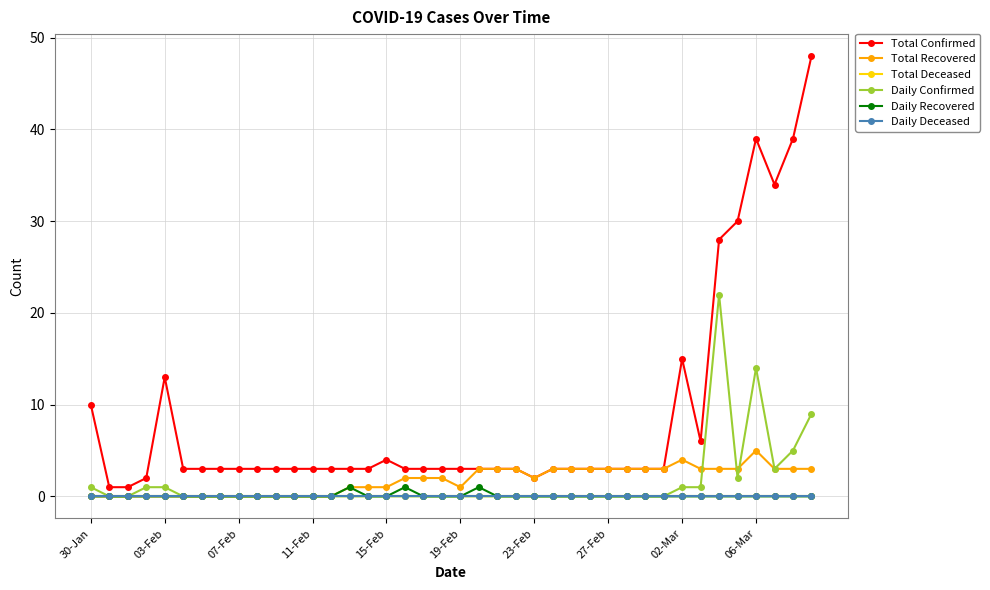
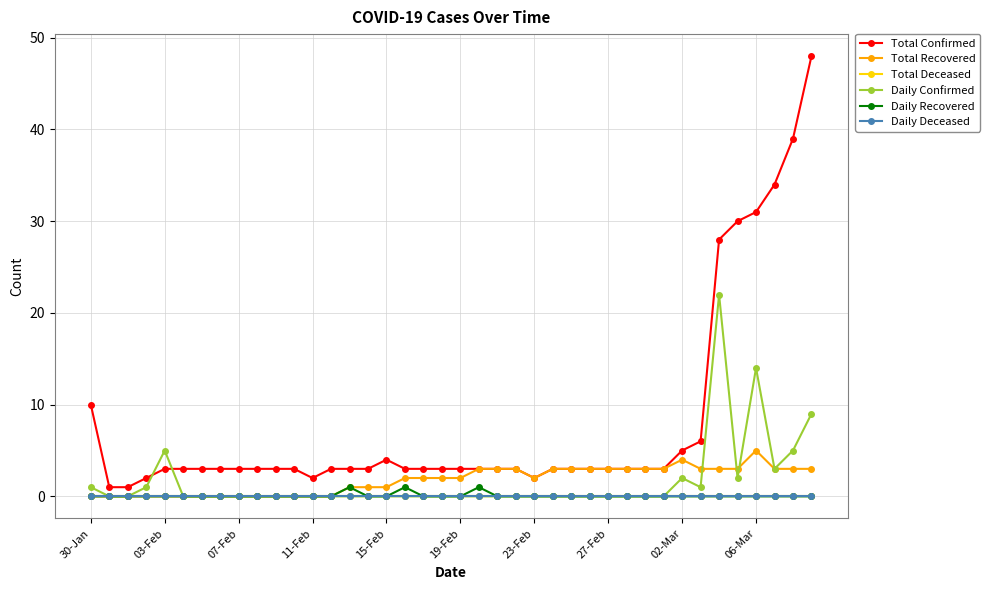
Total Confirmed, 03-Feb: 13 -> 3
Daily Confirmed, 03-Feb: 1 -> 5
Total Confirmed, 11-Feb: 3 -> 2
Total Recovered, 19-Feb: 1 -> 2
Total Confirmed, 02-Mar: 15 -> 5
Daily Confirmed, 02-Mar: 1 -> 2
Total Confirmed, 06-Mar: 39 -> 31
